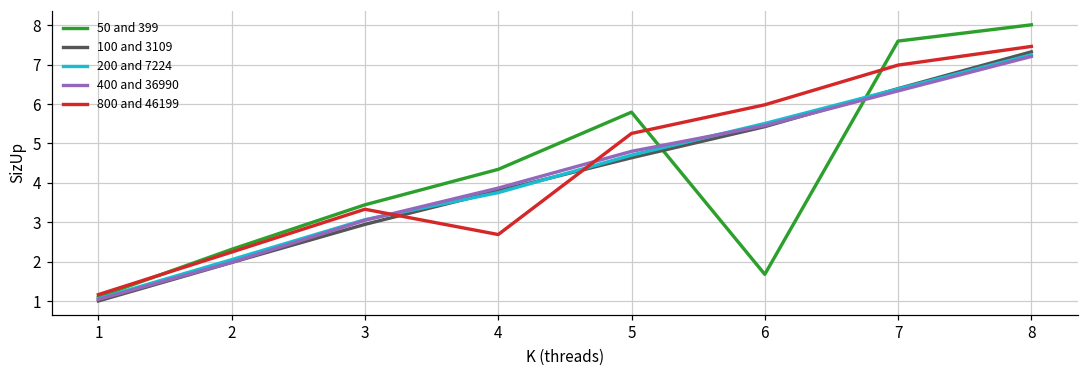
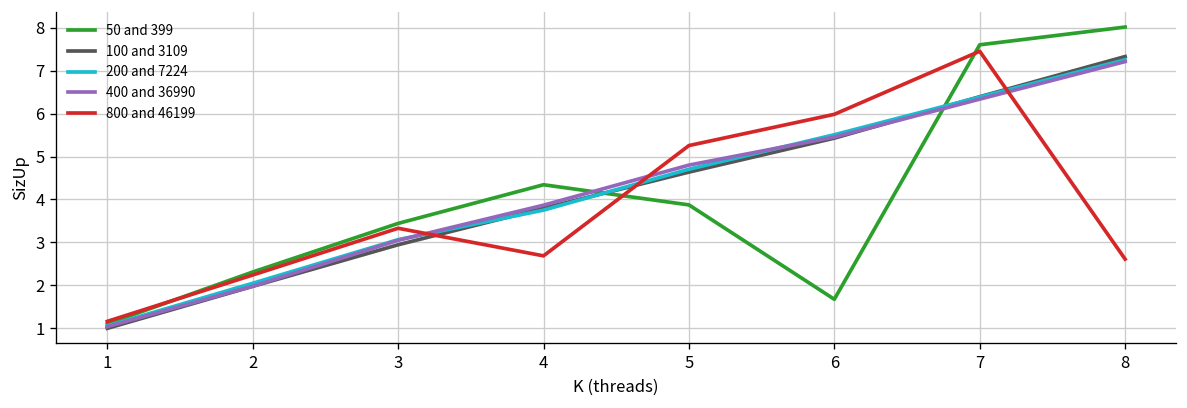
50 and 399, 5: 5.8 -> 3.9
800 and 46199, 7: 7.0 -> 7.5
800 and 46199, 8: 7.5 -> 2.6
